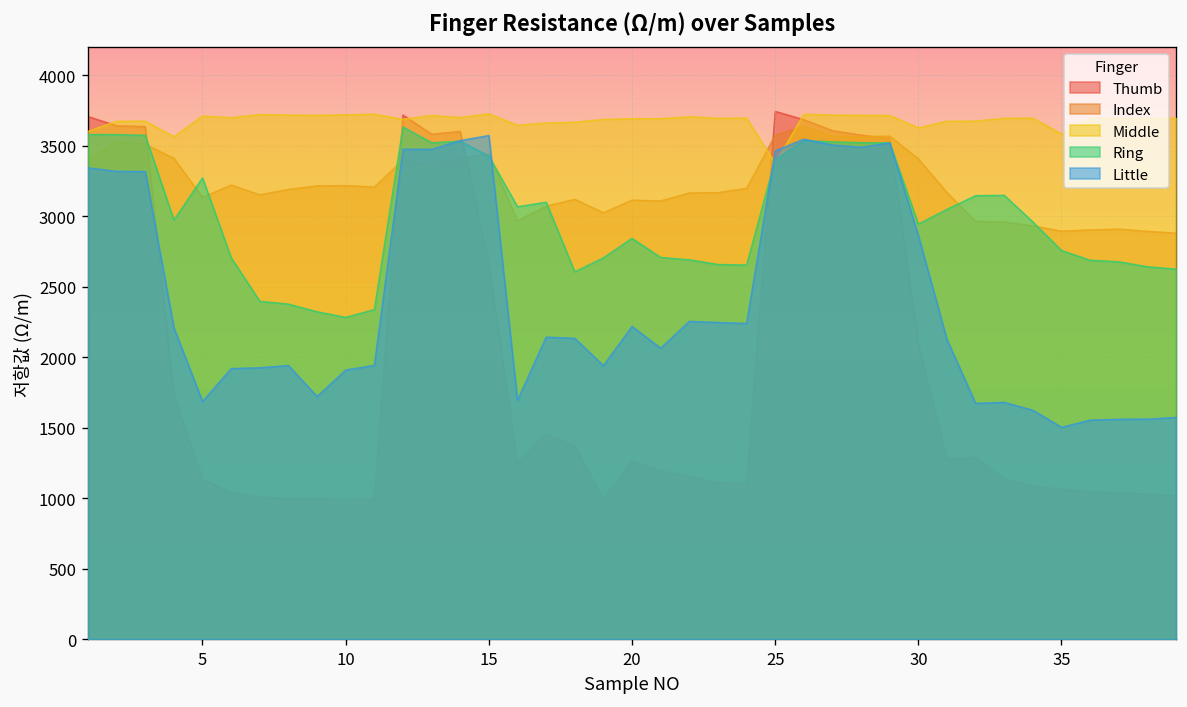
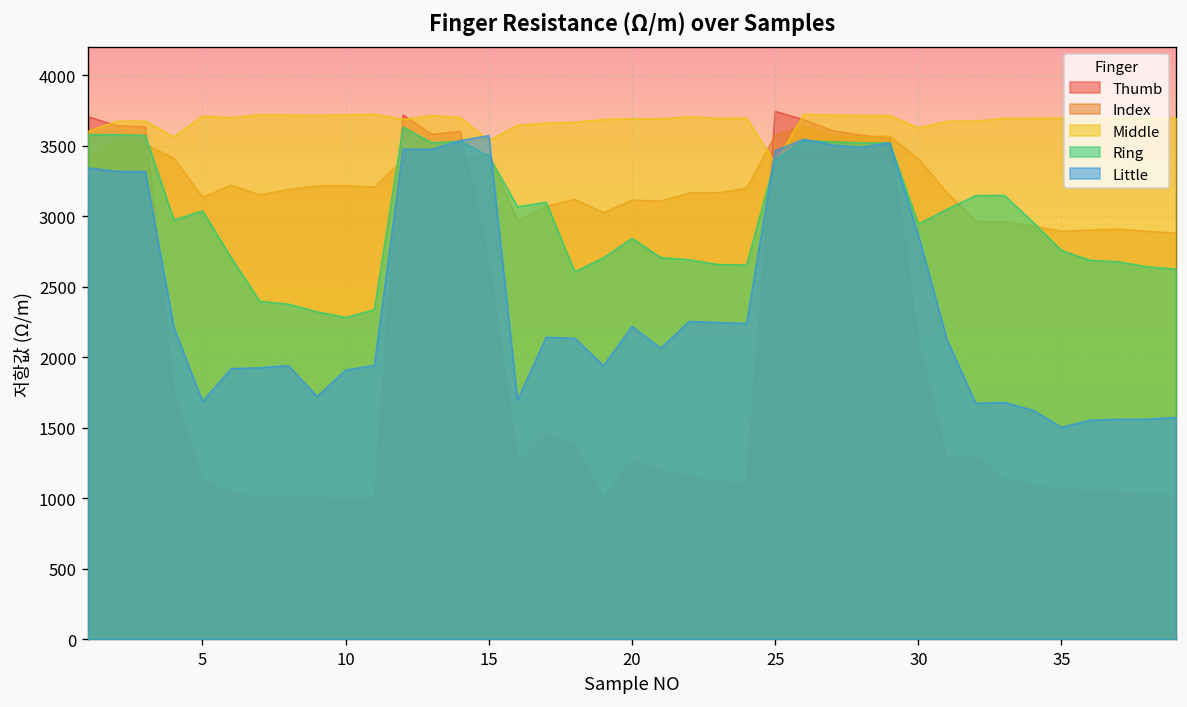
Ring, 5: 3270 -> 3040
Middle, 15: 3730 -> 3540
Middle, 35: 3580 -> 3700
